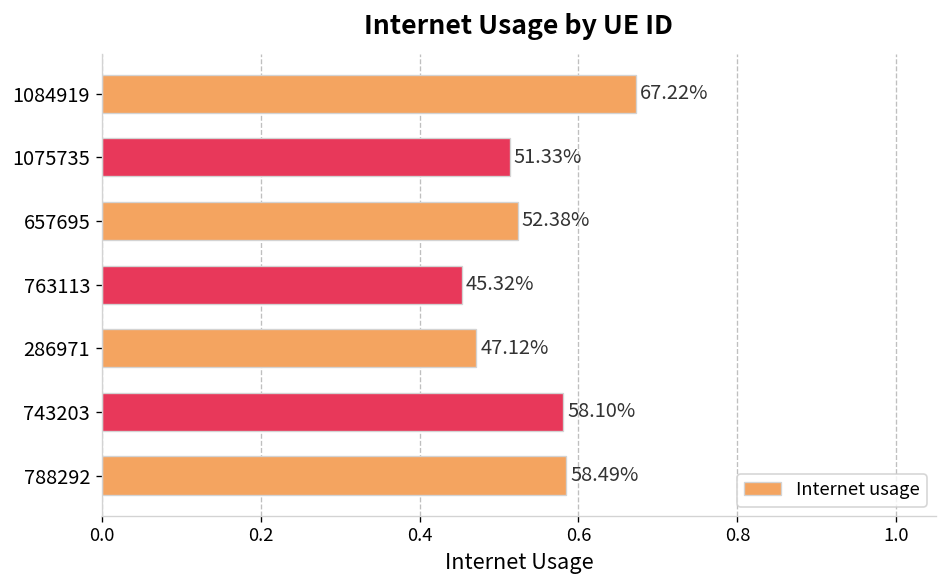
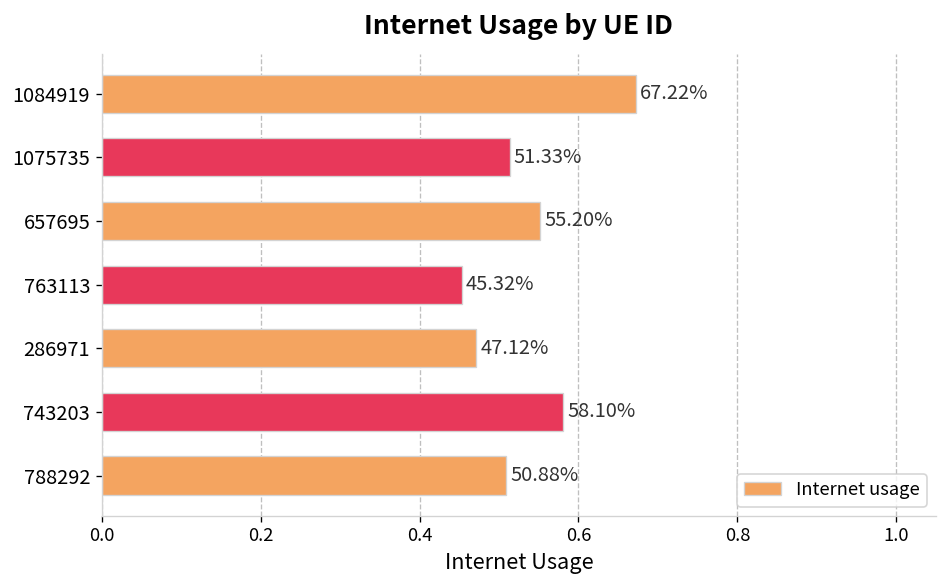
657695: 52.38% -> 55.20%
788292: 58.49% -> 50.88%
